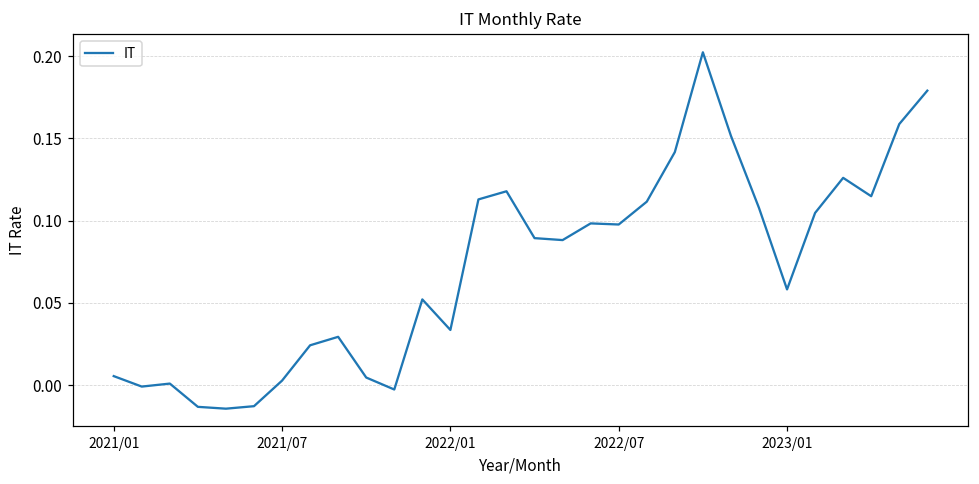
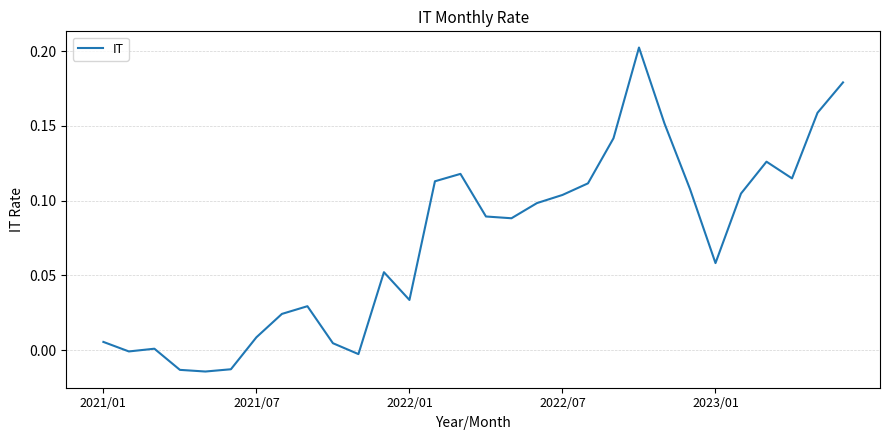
2021/07: 0.003 -> 0.009
2022/07: 0.098 -> 0.104
